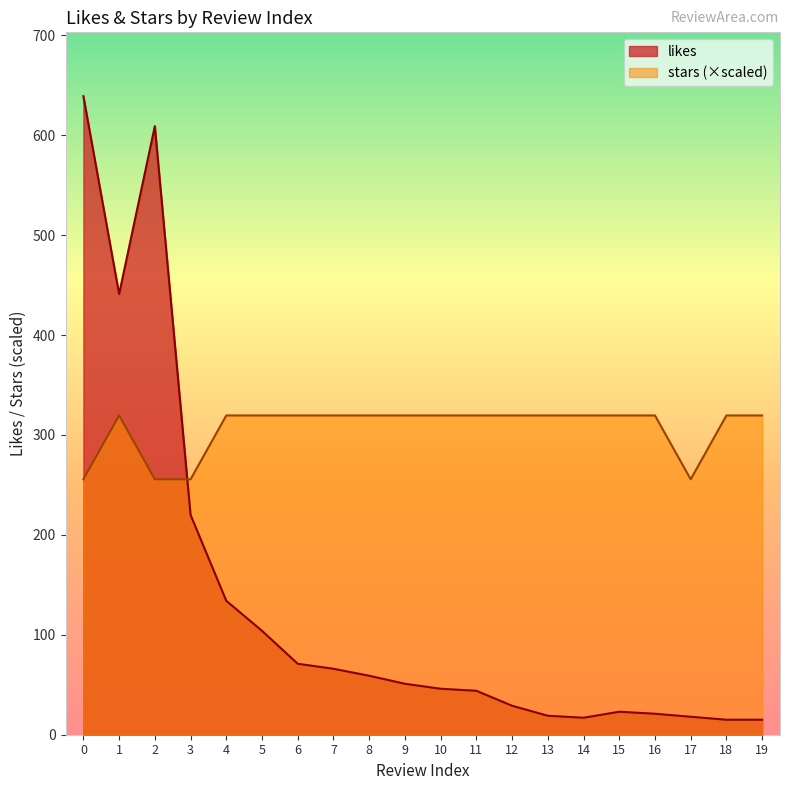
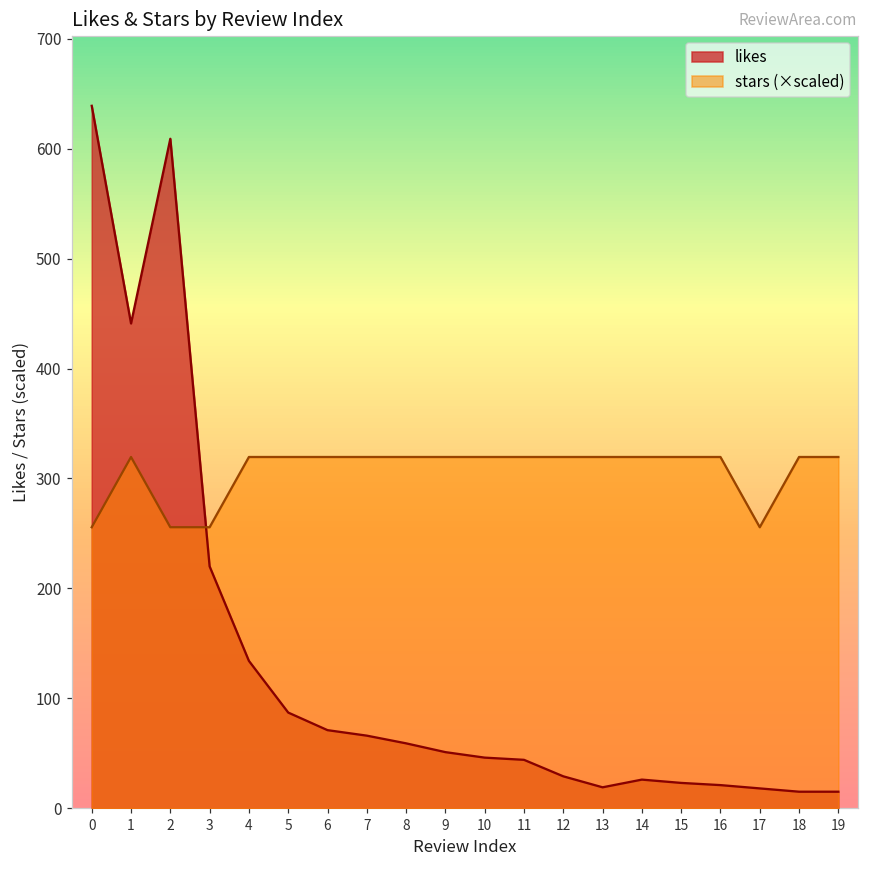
likes, 5: 100 -> 90
likes, 14: 20 -> 30
